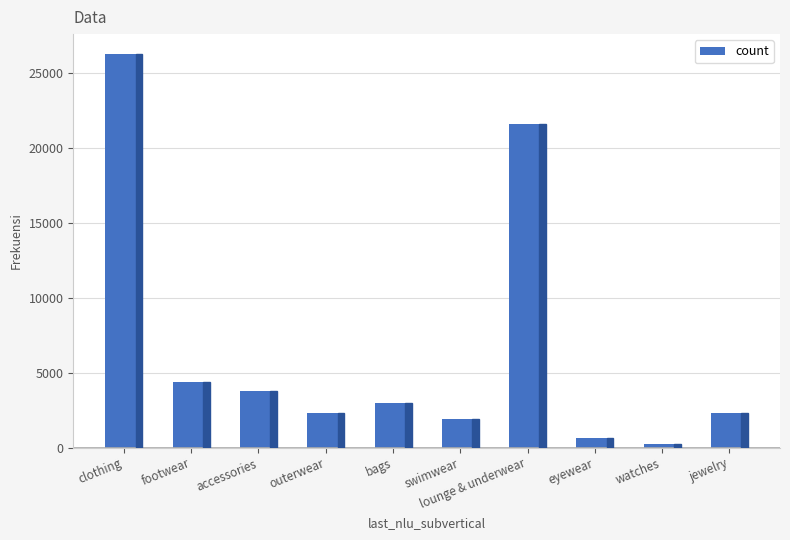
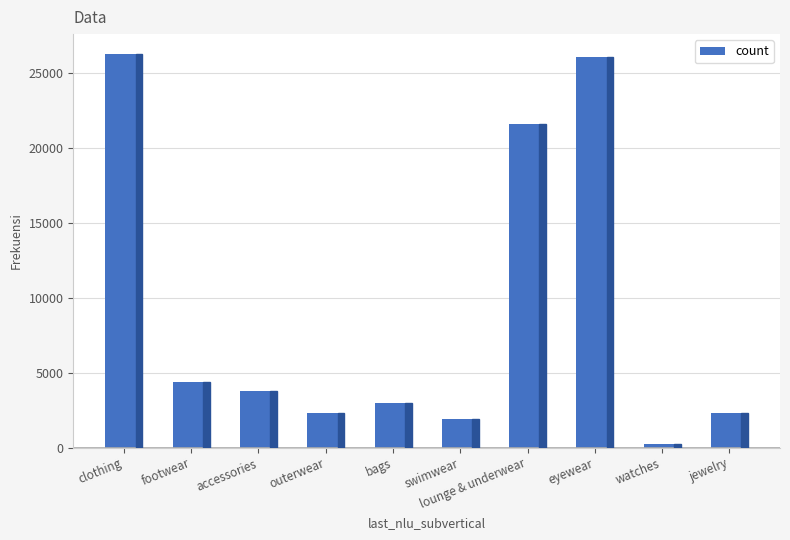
eyewear: 600 -> 26100
